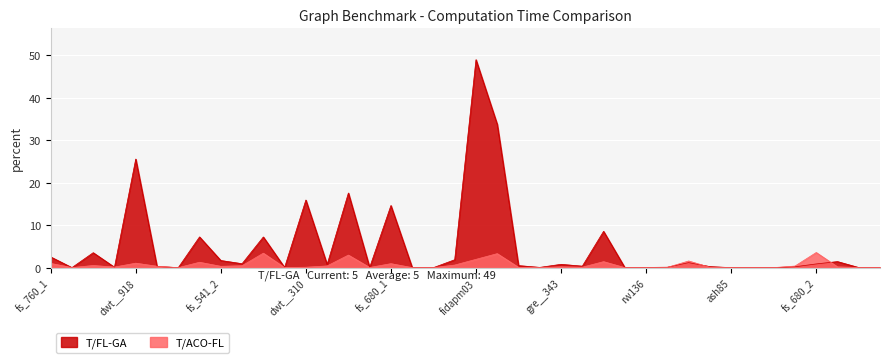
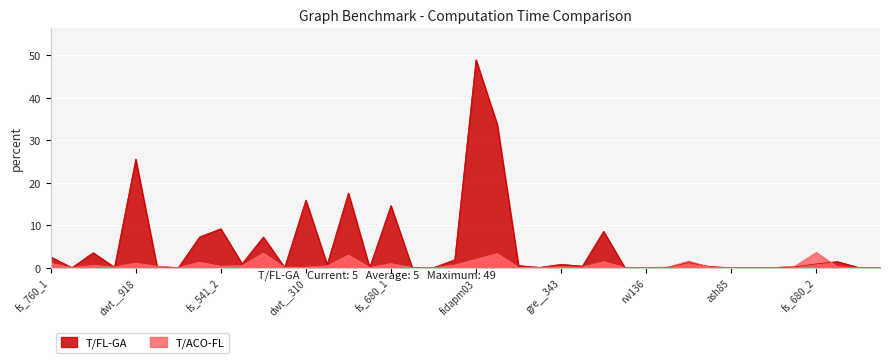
T/FL-GA, fs_541_2: 2 -> 9
